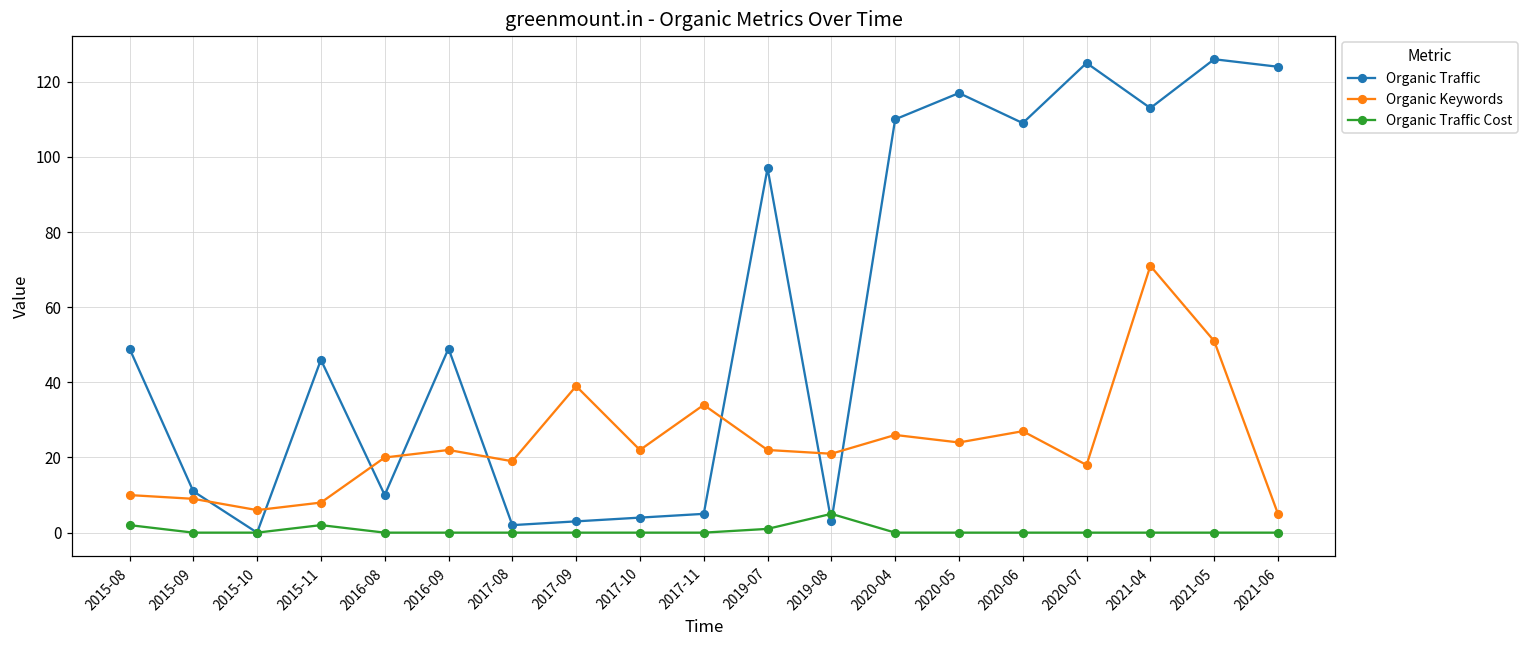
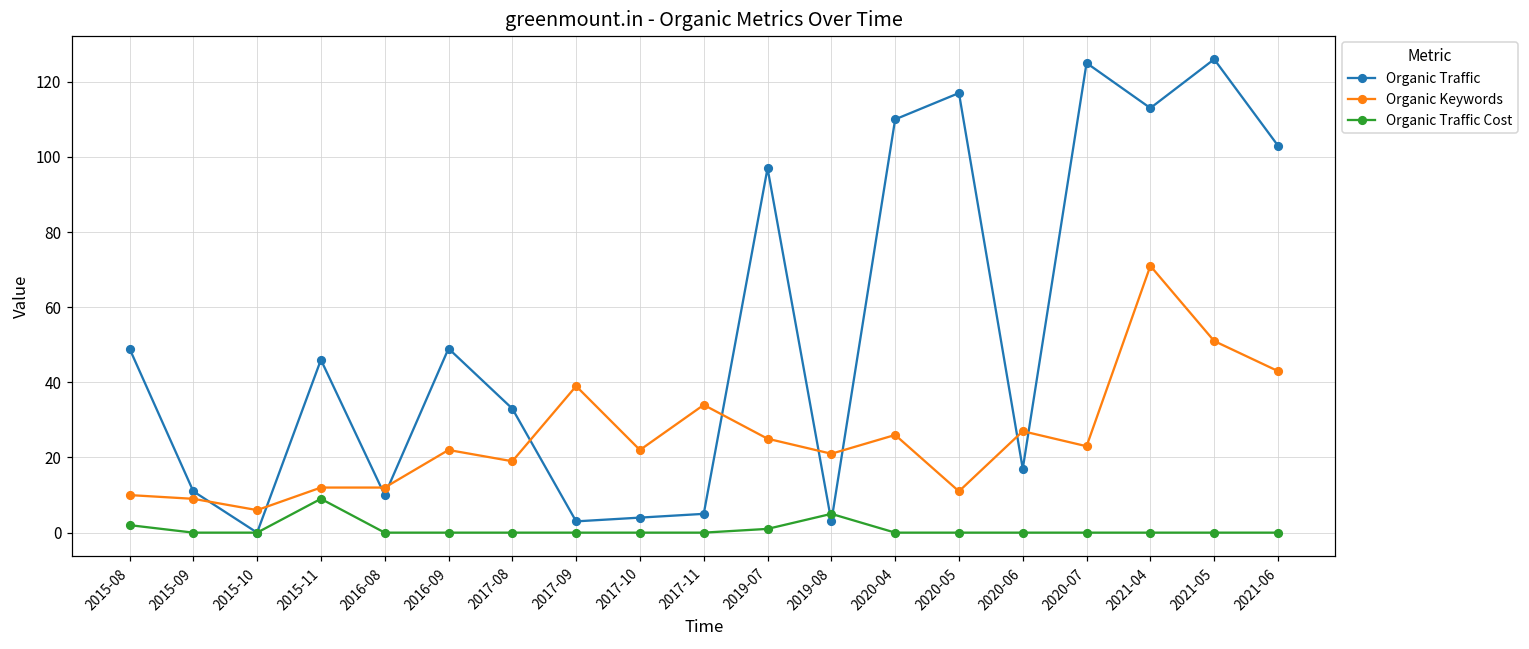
Organic Keywords, 2015-11: 8 -> 12
Organic Traffic Cost, 2015-11: 2 -> 9
Organic Keywords, 2016-08: 20 -> 12
Organic Traffic, 2017-08: 2 -> 33
Organic Keywords, 2019-07: 22 -> 25
Organic Keywords, 2020-05: 24 -> 11
Organic Traffic, 2020-06: 109 -> 17
Organic Keywords, 2020-07: 18 -> 23
Organic Traffic, 2021-06: 124 -> 103
Organic Keywords, 2021-06: 5 -> 43
